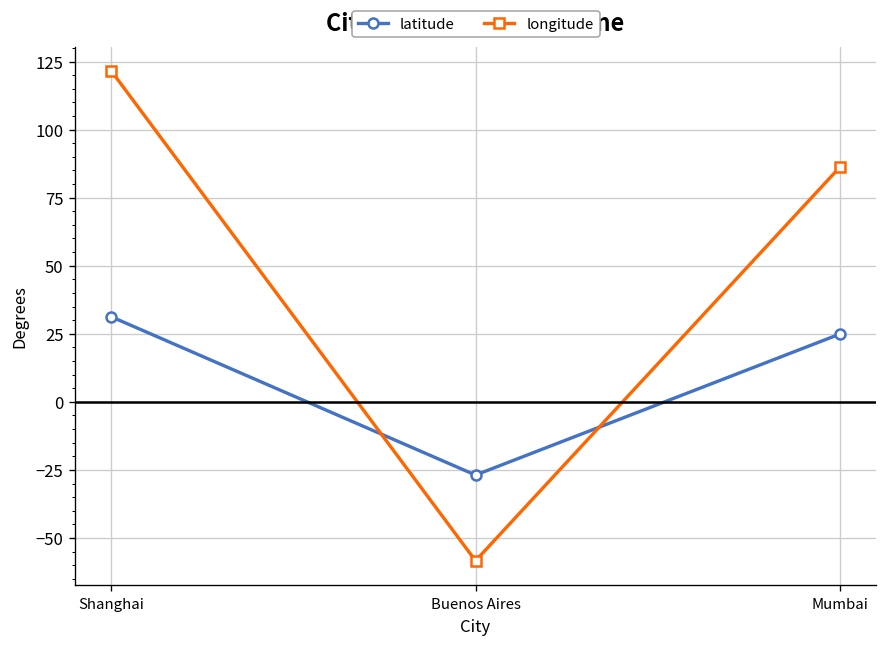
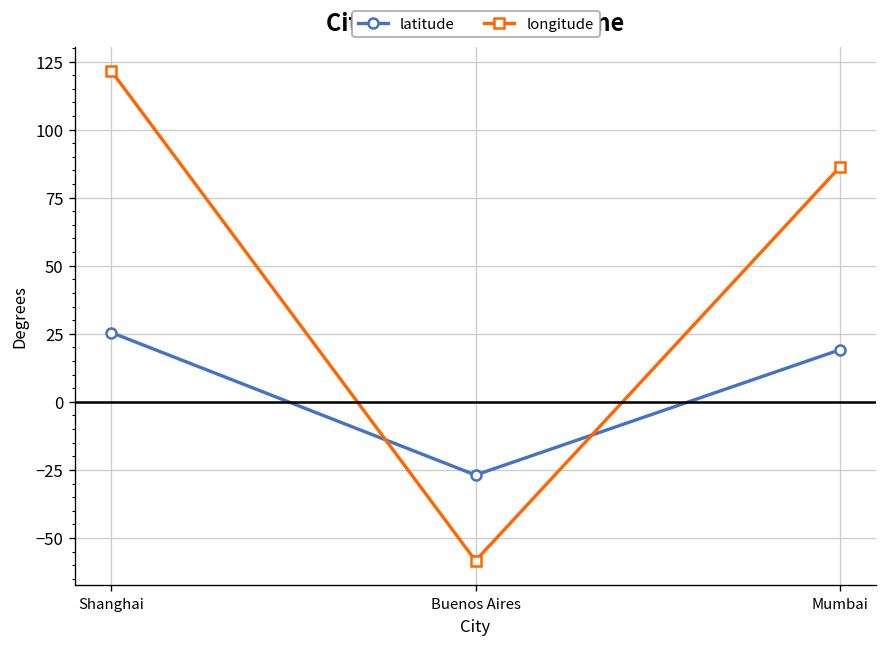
latitude, Shanghai: 31 -> 25
latitude, Mumbai: 25 -> 19
